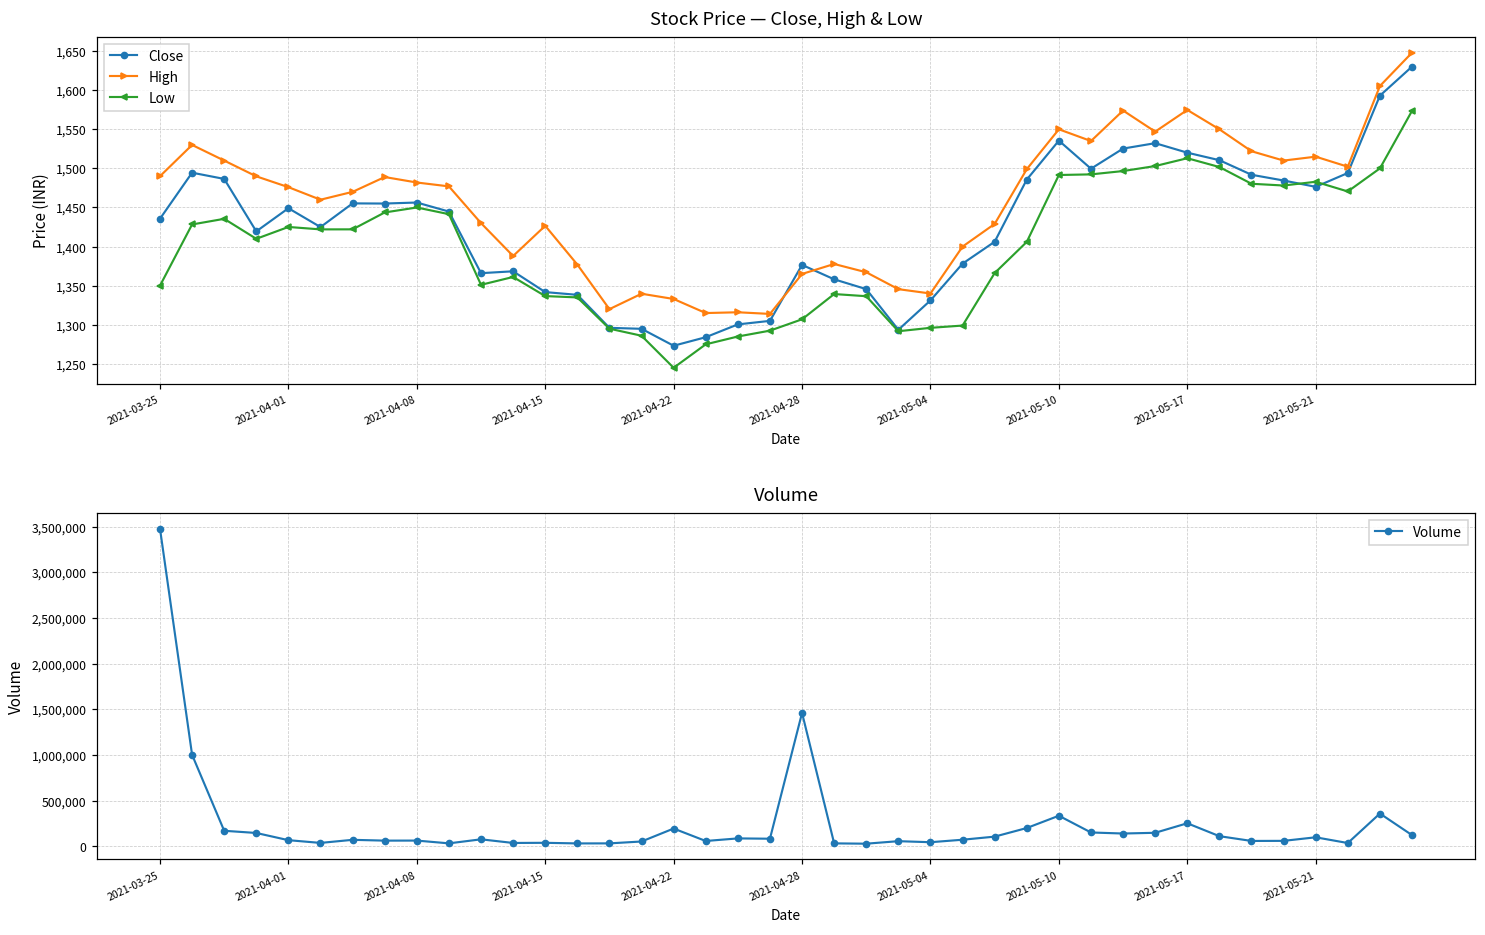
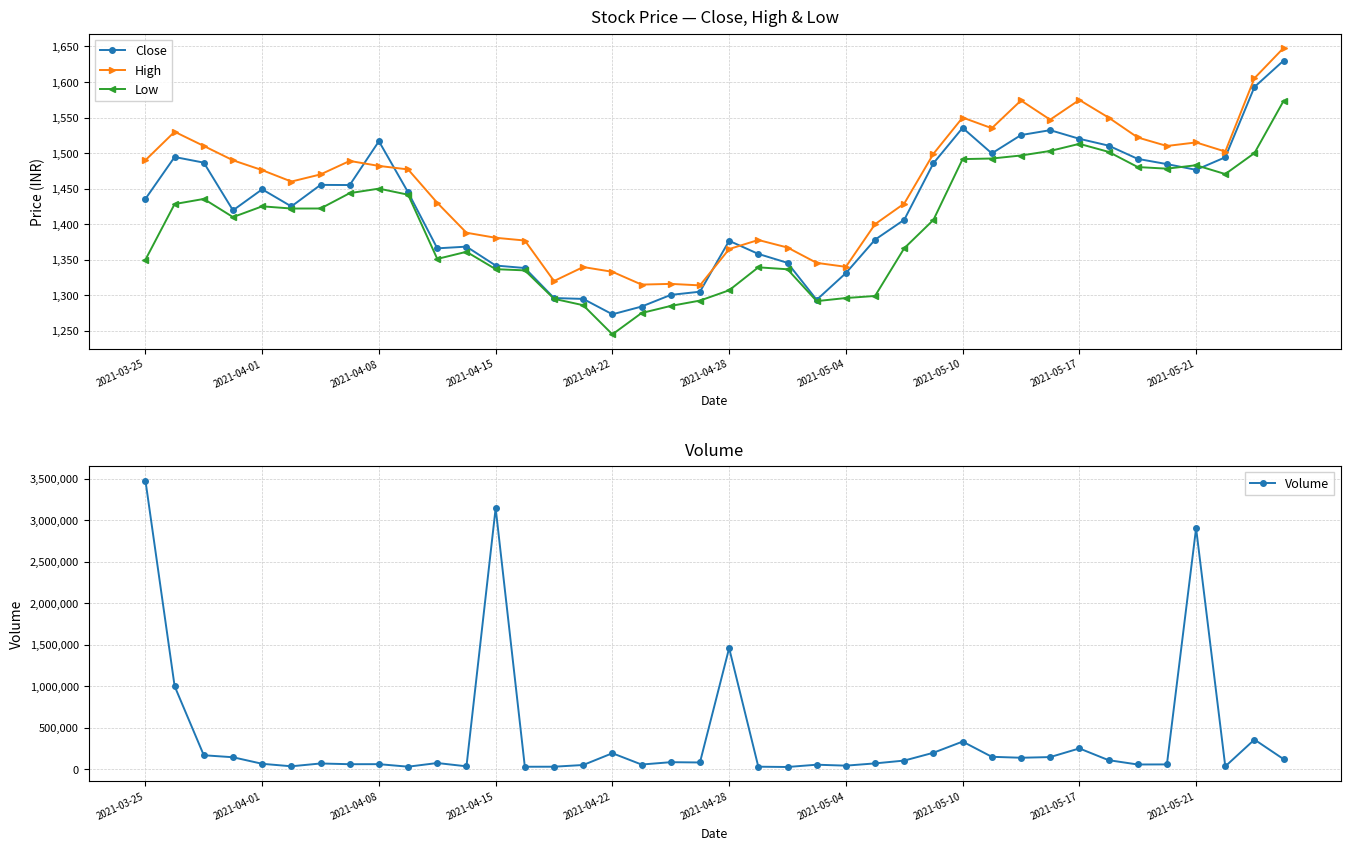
Stock Price — Close, High & Low, Close, 2021-04-08: 1,460 -> 1,520
Stock Price — Close, High & Low, High, 2021-04-15: 1,430 -> 1,380
Volume, 2021-04-15: 0 -> 3,100,000
Volume, 2021-05-21: 100,000 -> 2,900,000
